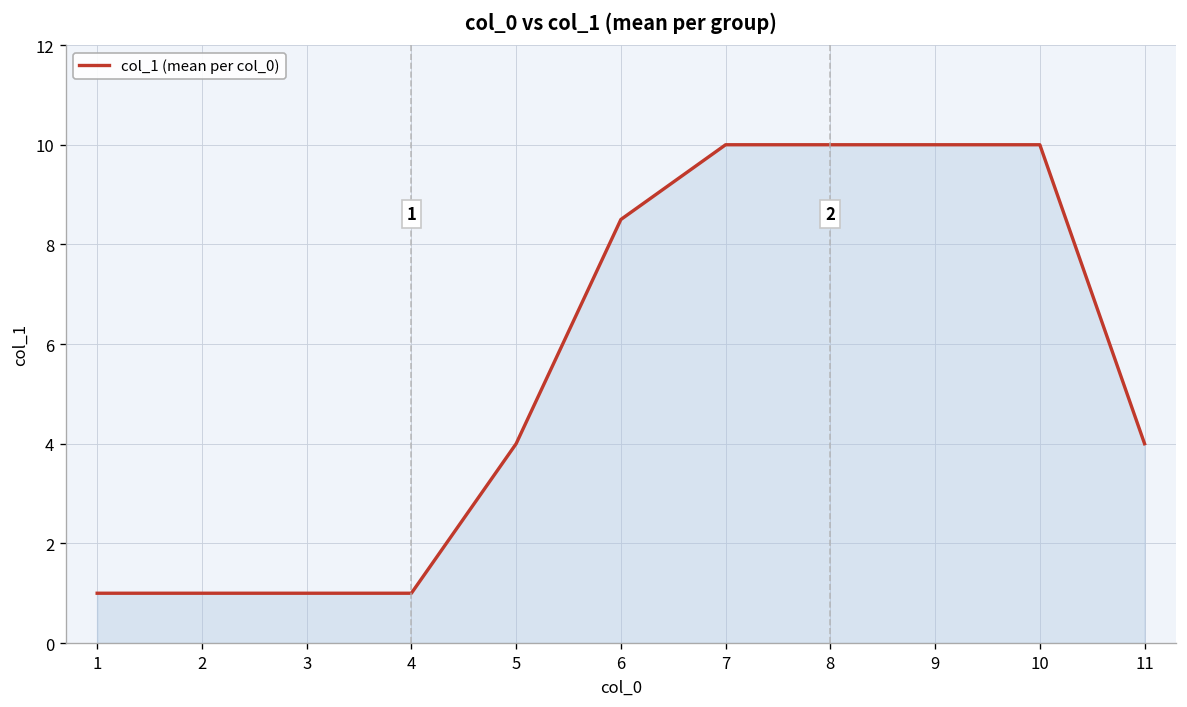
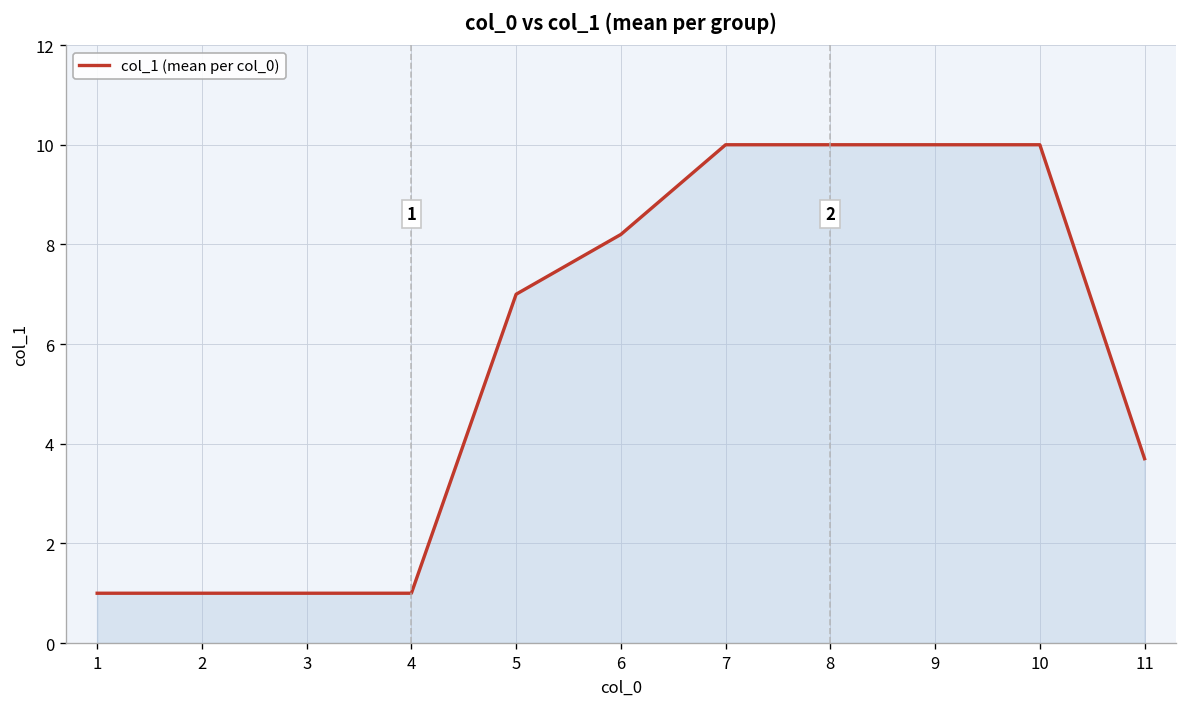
5: 4 -> 7
6: 8.5 -> 8.2
11: 4.0 -> 3.7
